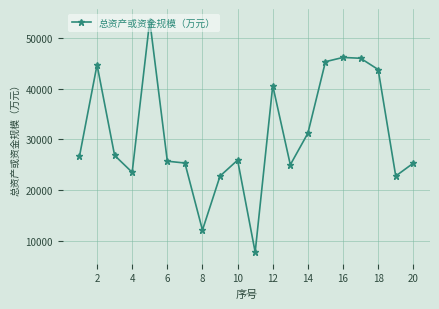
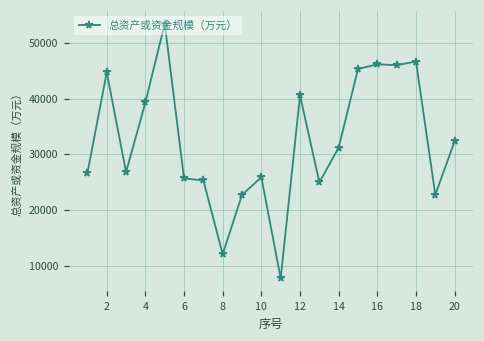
4: 23000 -> 39000
18: 44000 -> 47000
20: 25000 -> 32000
